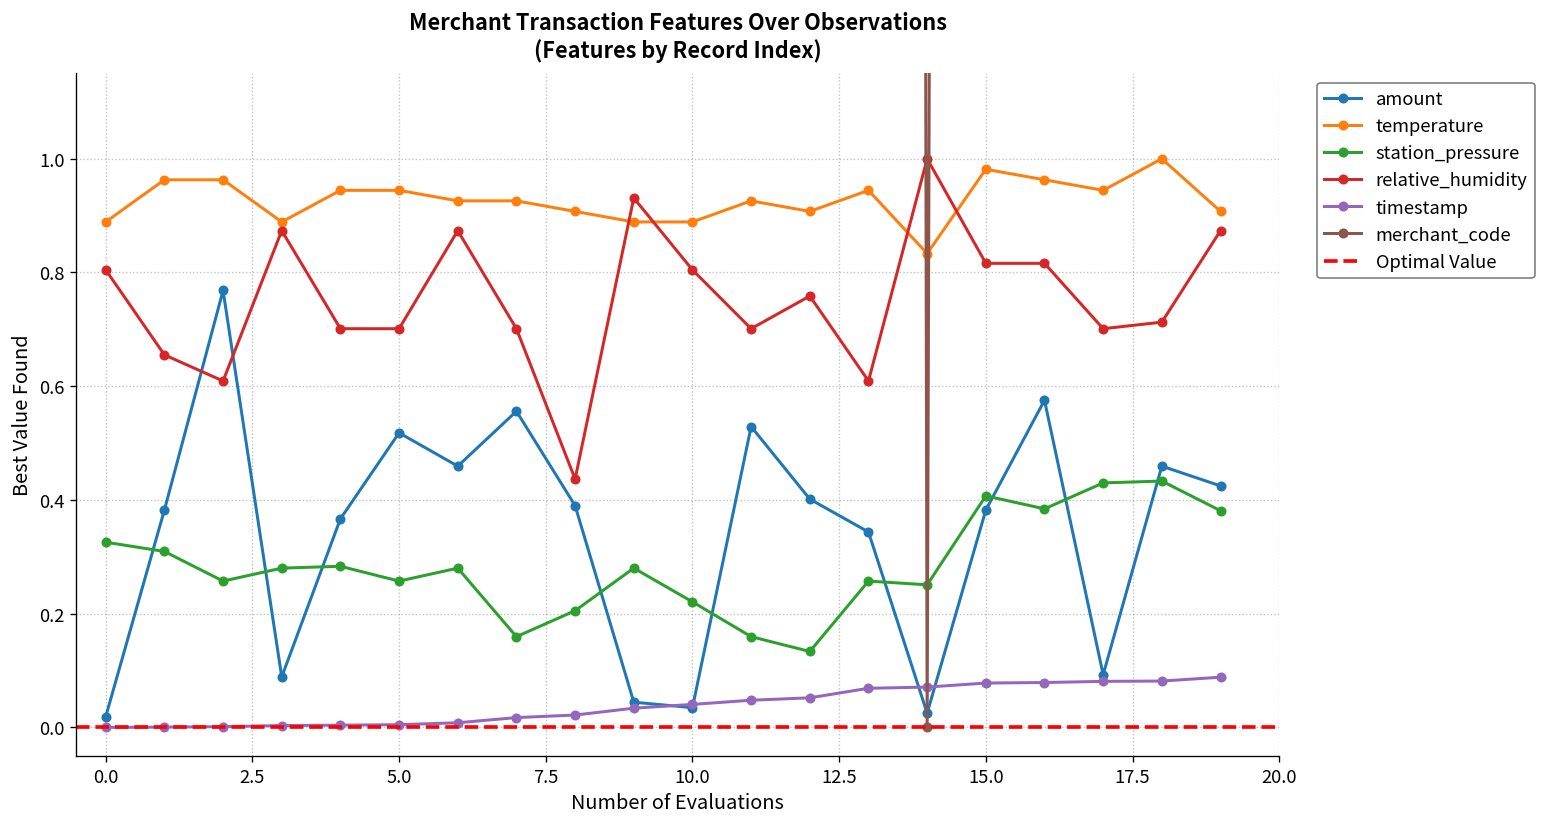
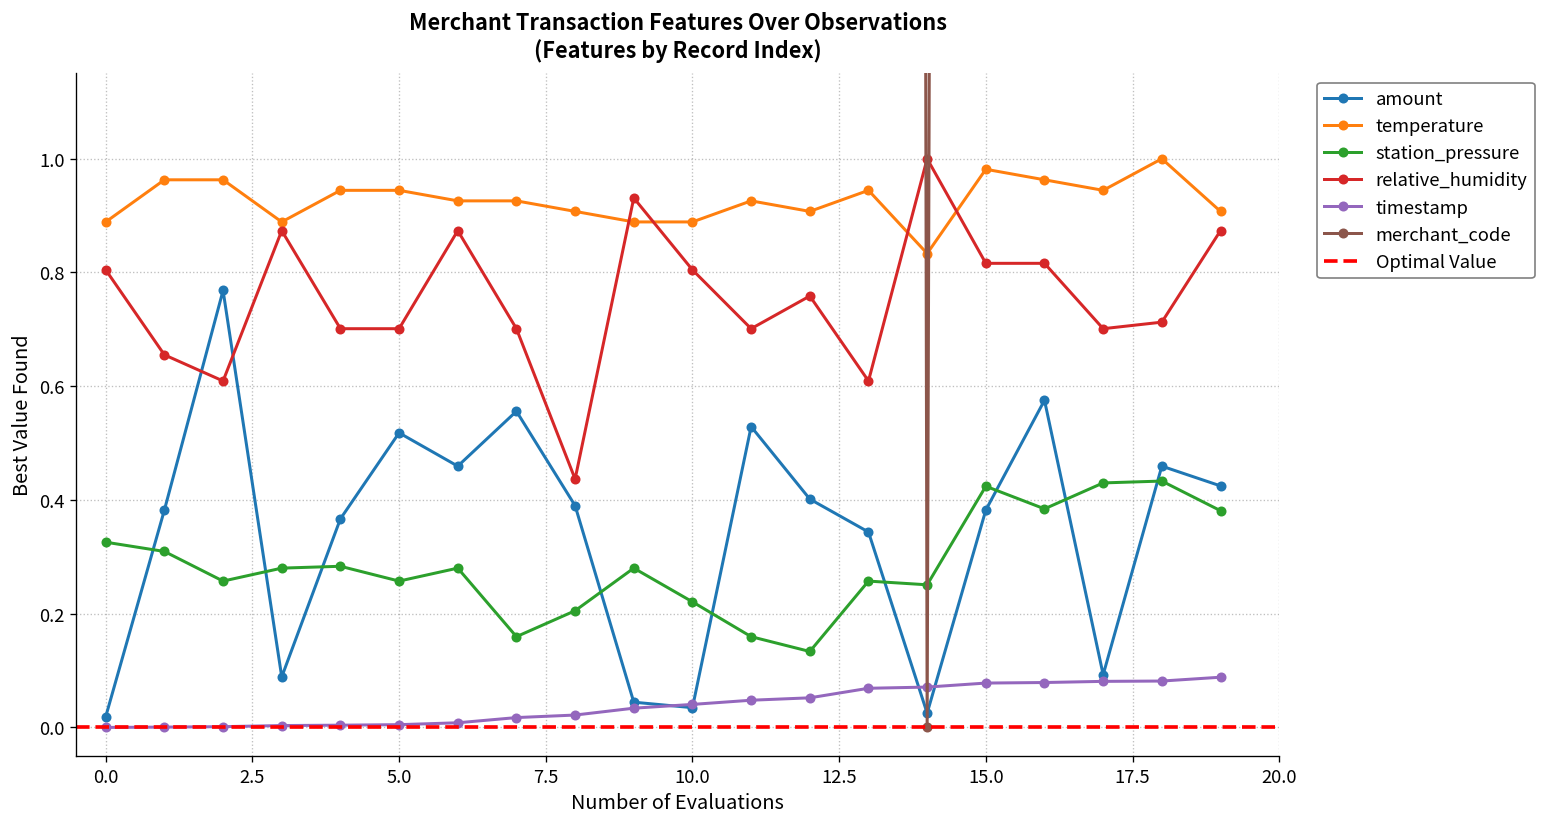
station_pressure, 15.0: 0.41 -> 0.42
